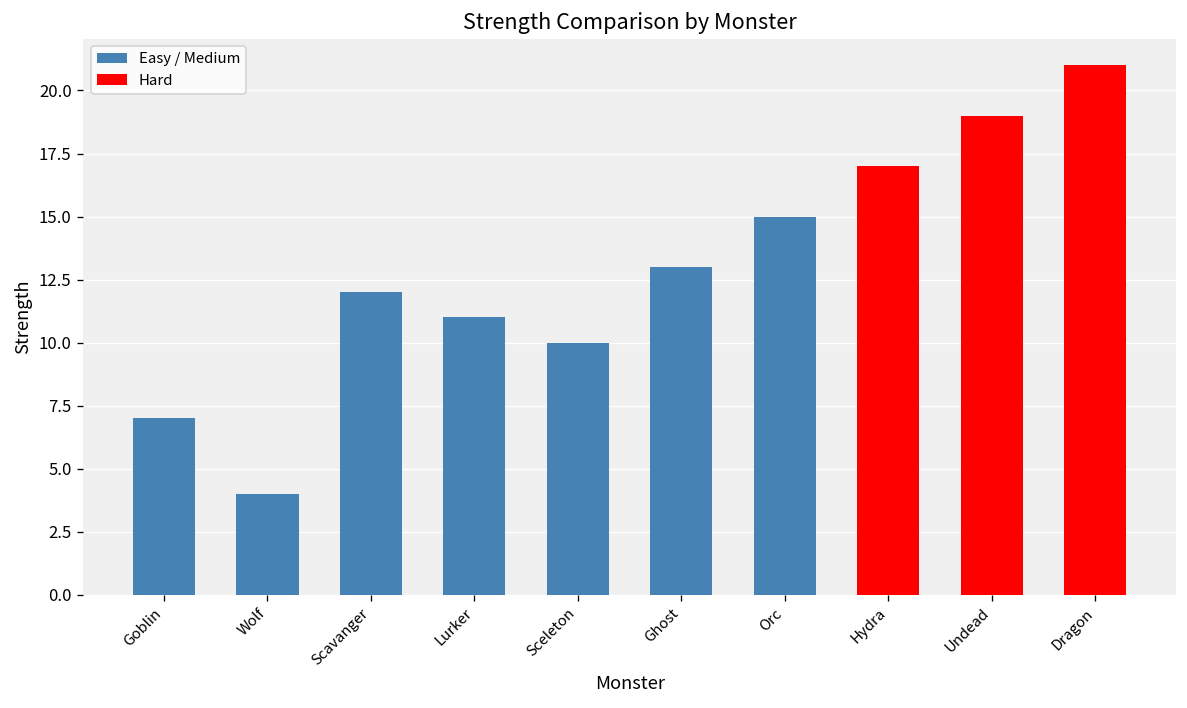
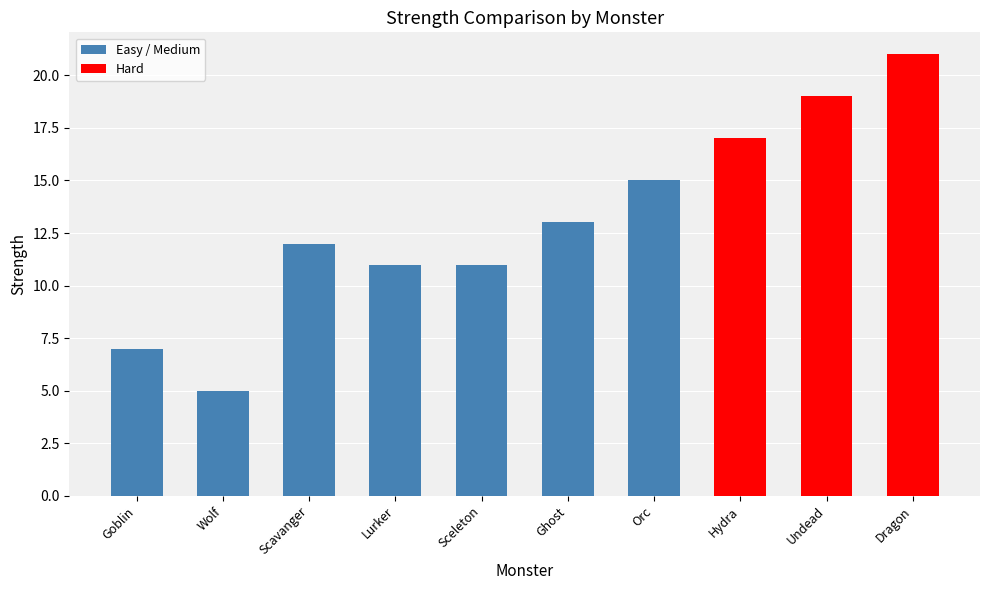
Wolf: 4 -> 5
Sceleton: 10 -> 11
